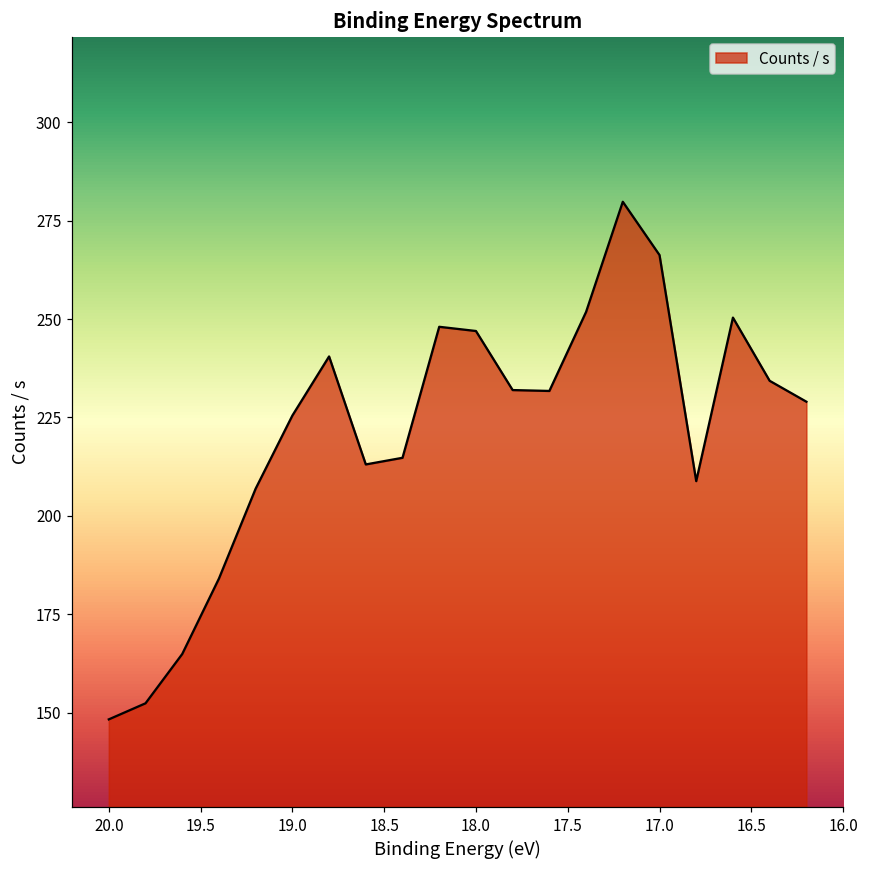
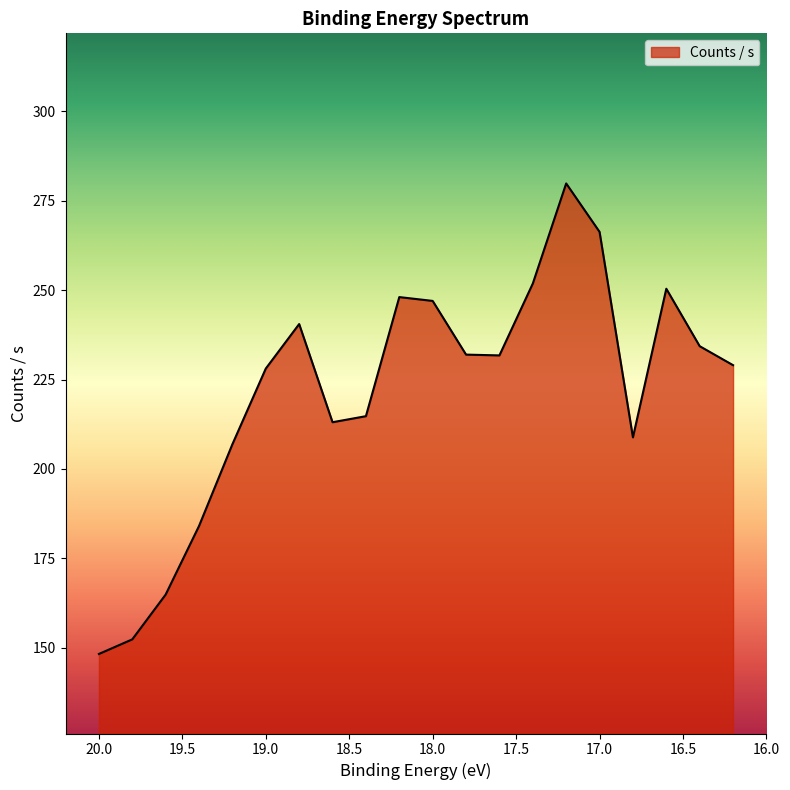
19.0: 225 -> 228
